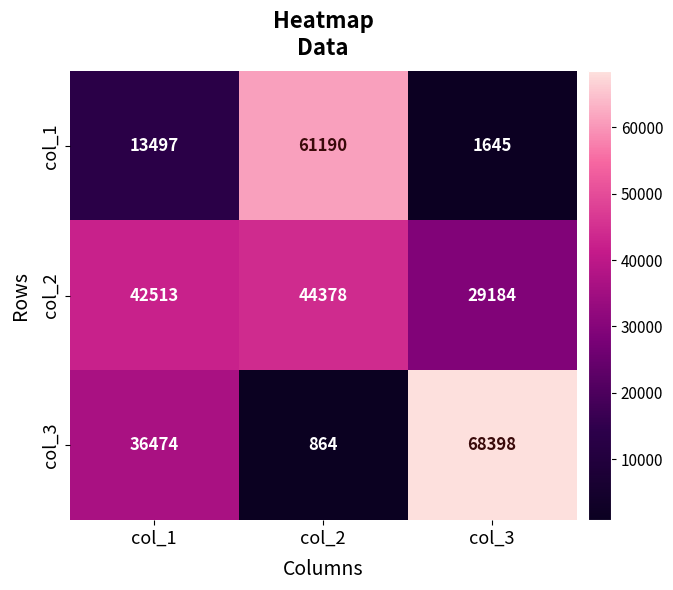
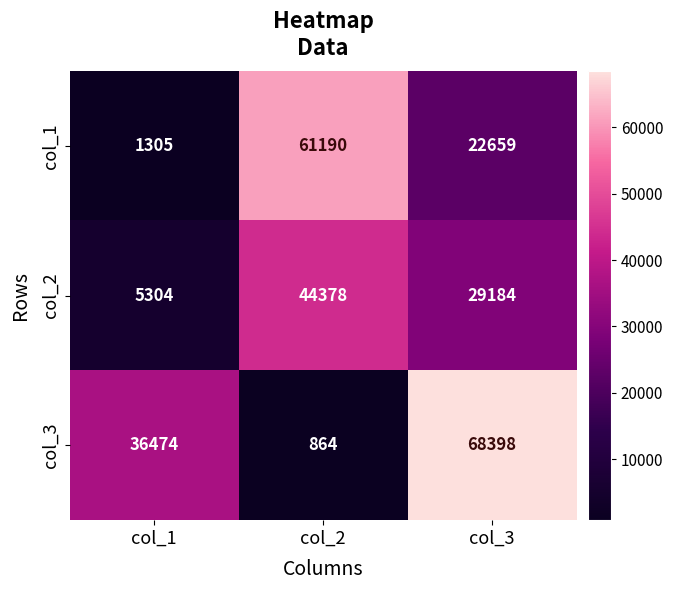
col_1, col_1: 13497 -> 1305
col_1, col_3: 1645 -> 22659
col_2, col_1: 42513 -> 5304
